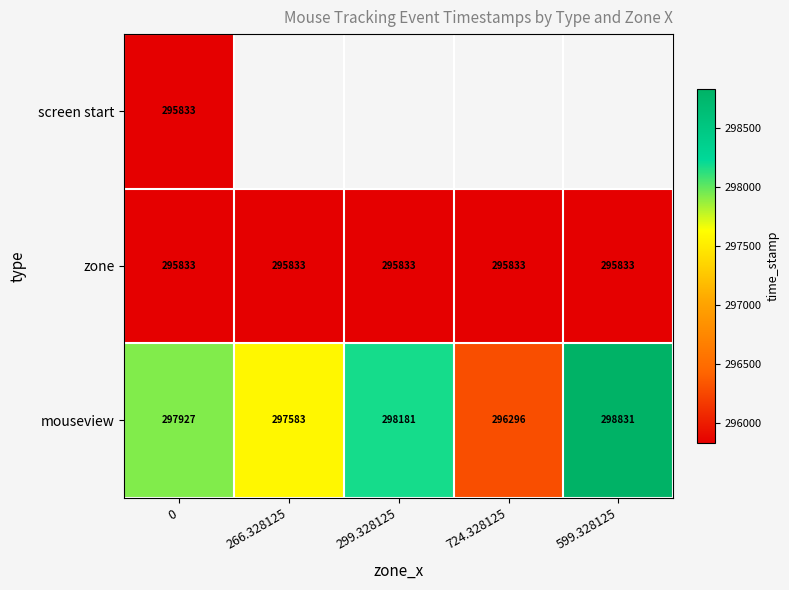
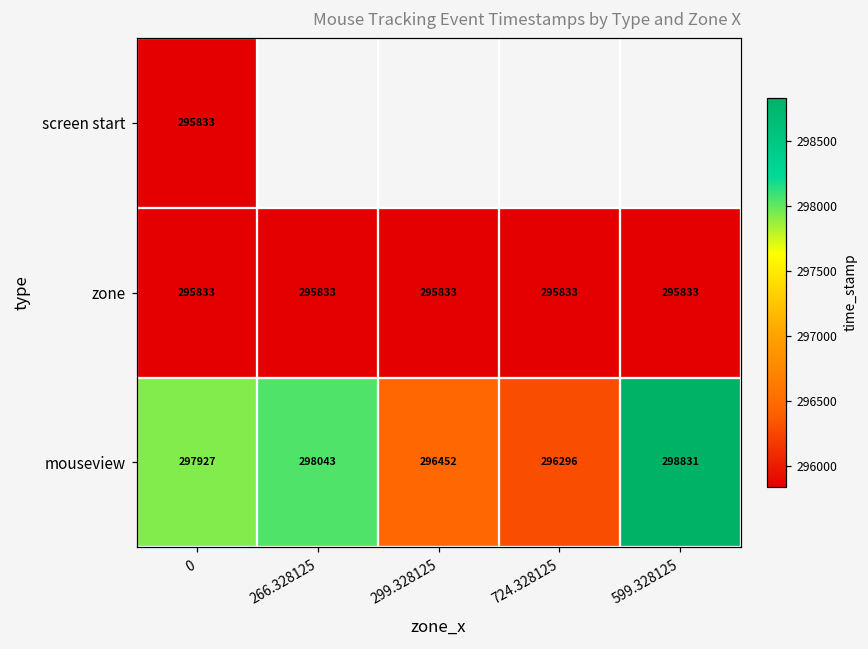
mouseview, 266.328125: 297583 -> 298043
mouseview, 299.328125: 298181 -> 296452
